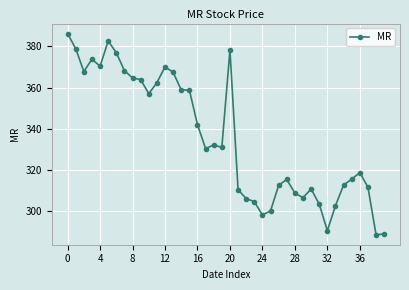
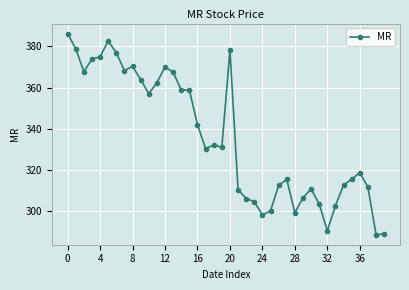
4: 370 -> 375
8: 365 -> 370
28: 309 -> 299
